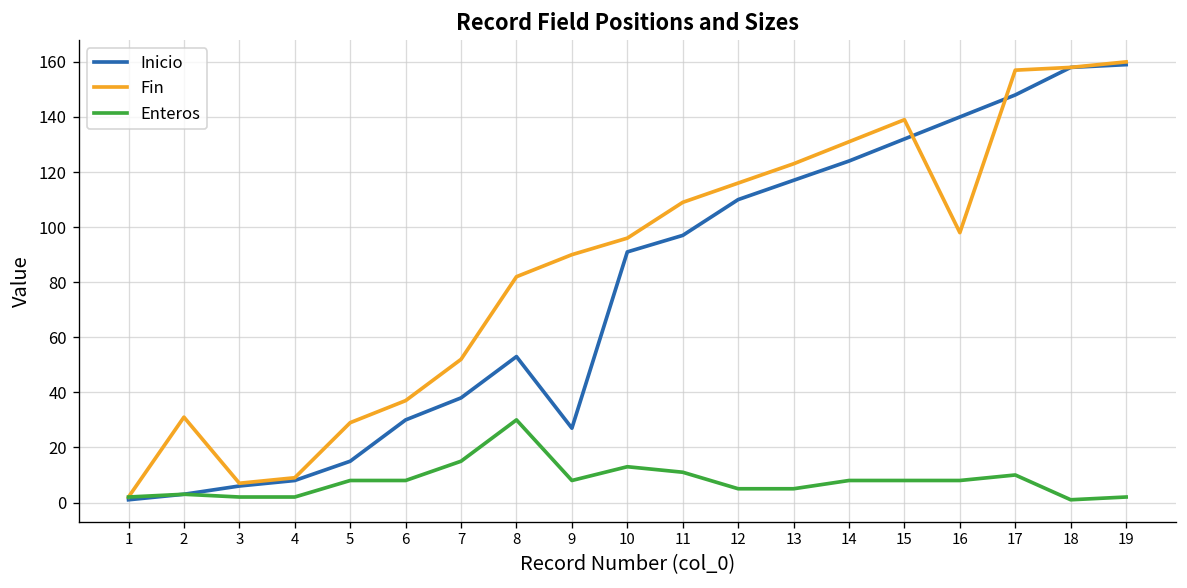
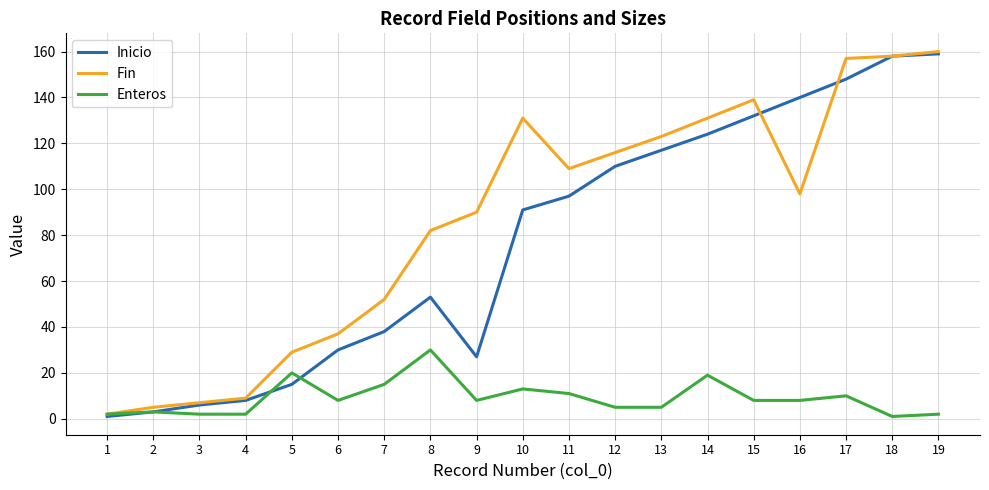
Fin, 2: 31 -> 5
Enteros, 5: 8 -> 20
Fin, 10: 96 -> 131
Enteros, 14: 8 -> 19
